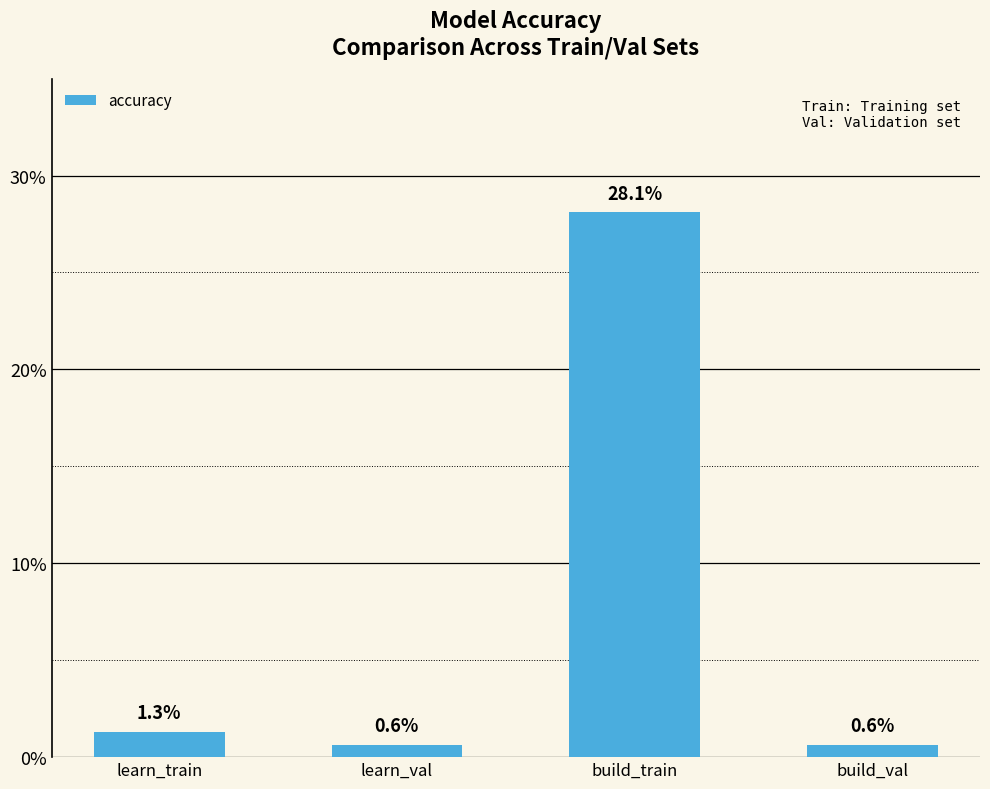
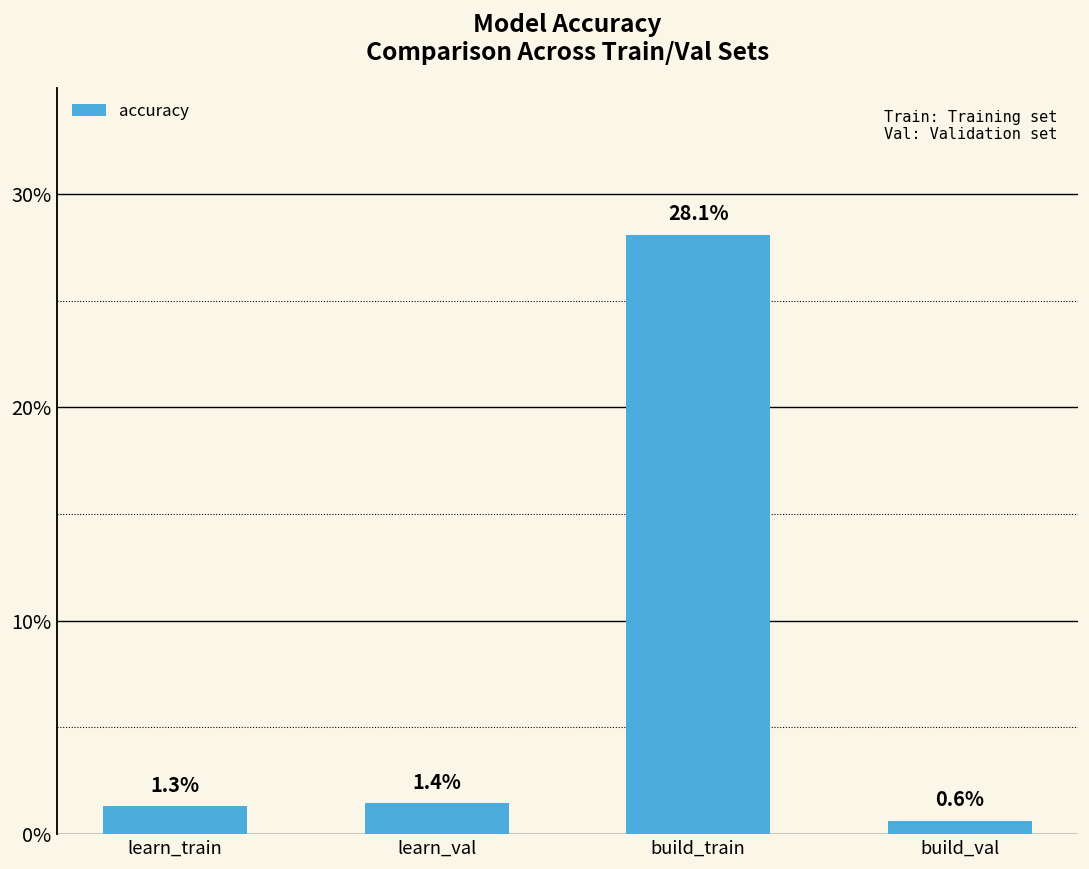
learn_val: 0.6% -> 1.4%
